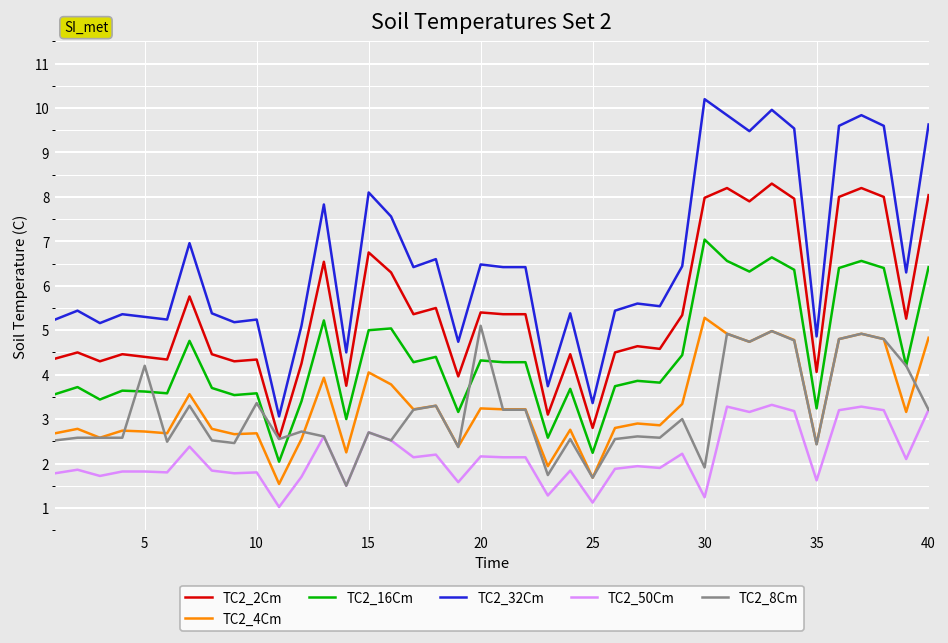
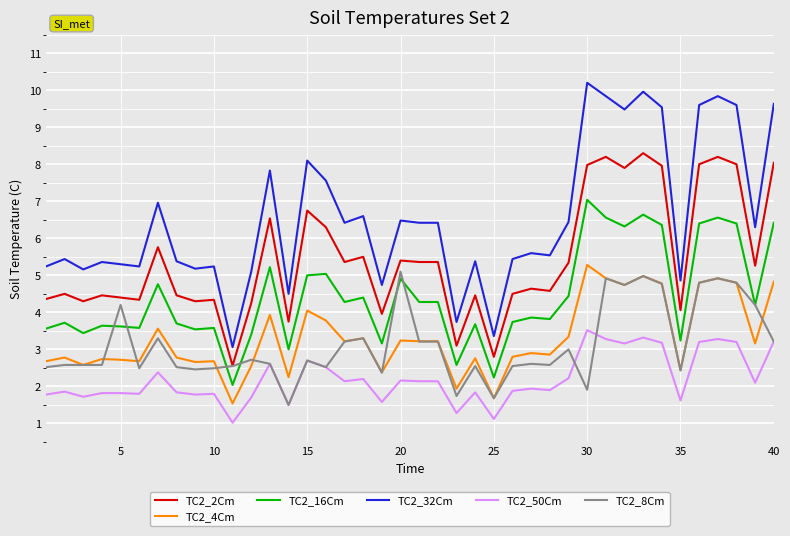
TC2_8Cm, 10: 3.4 -> 2.5
TC2_16Cm, 20: 4.3 -> 4.9
TC2_50Cm, 30: 1.2 -> 3.5
